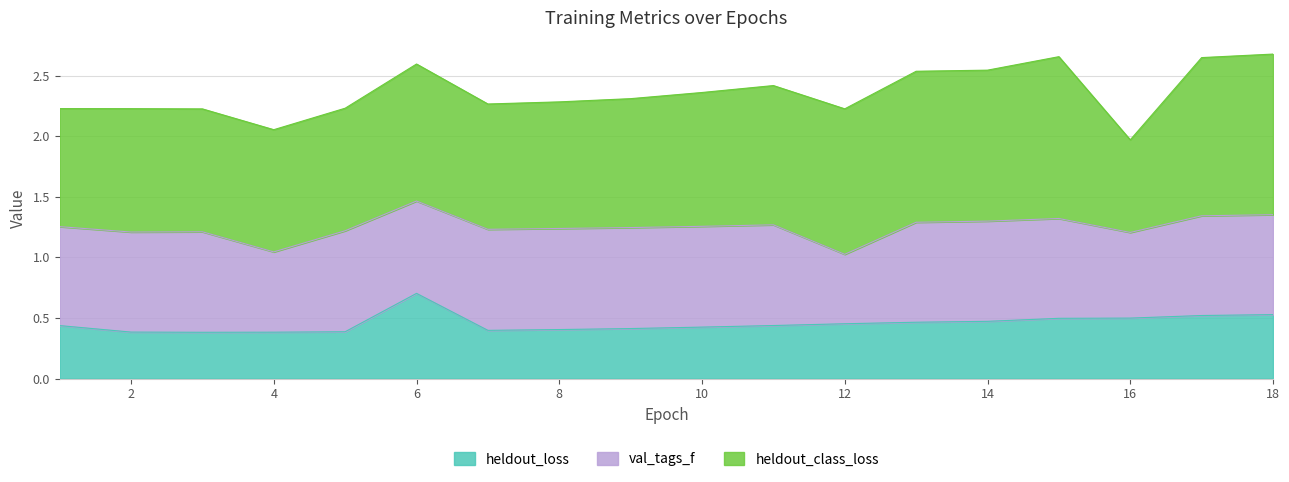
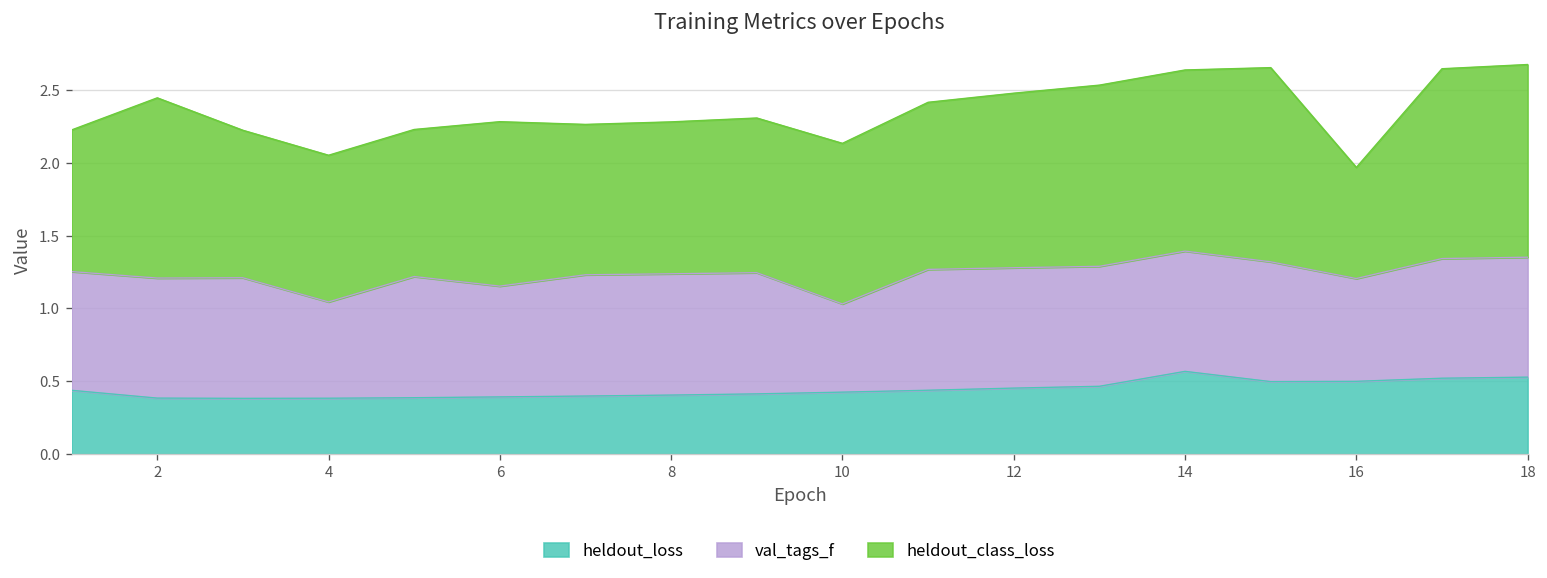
heldout_class_loss, 2: 1.02 -> 1.24
heldout_loss, 6: 0.70 -> 0.39
val_tags_f, 10: 0.83 -> 0.61
val_tags_f, 12: 0.57 -> 0.83
heldout_loss, 14: 0.47 -> 0.57
